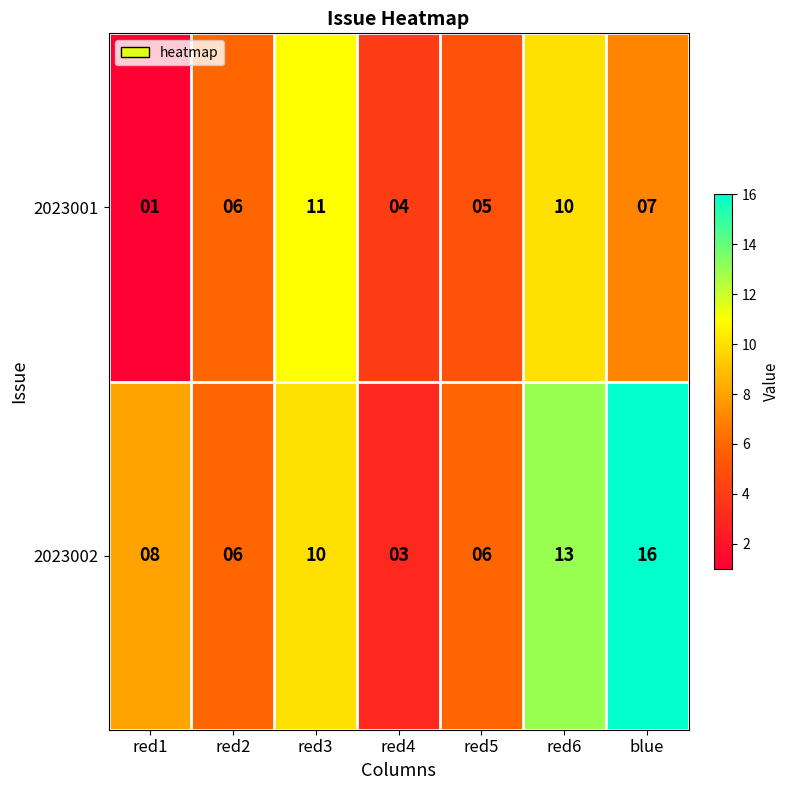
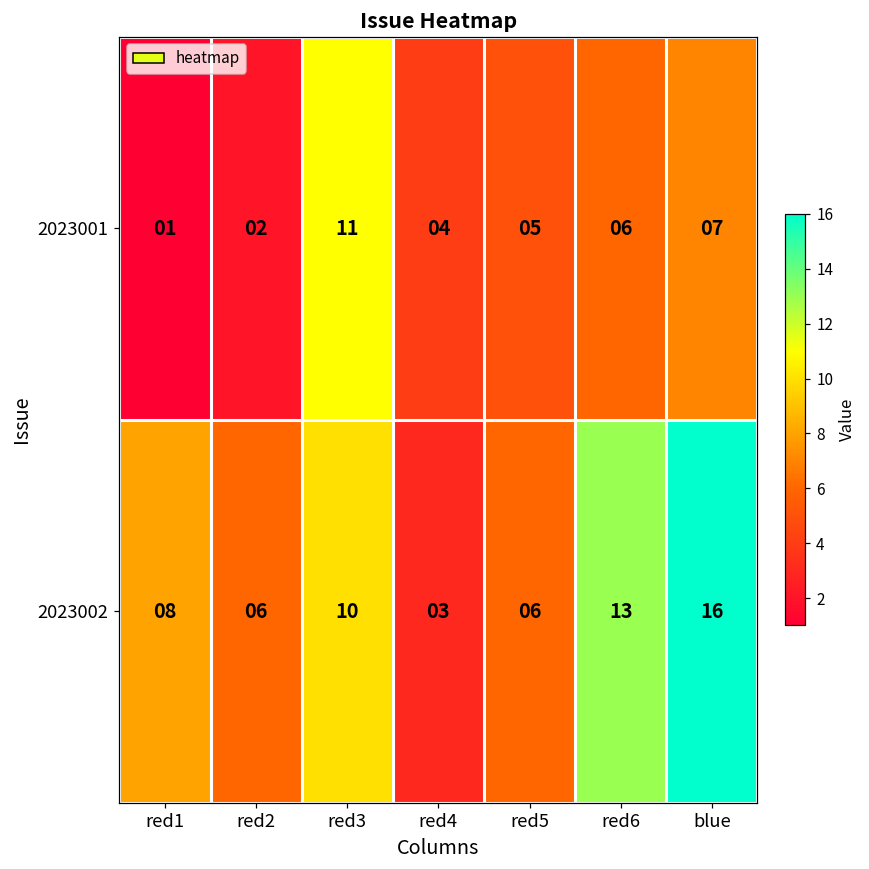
2023001, red2: 06 -> 02
2023001, red6: 10 -> 06
